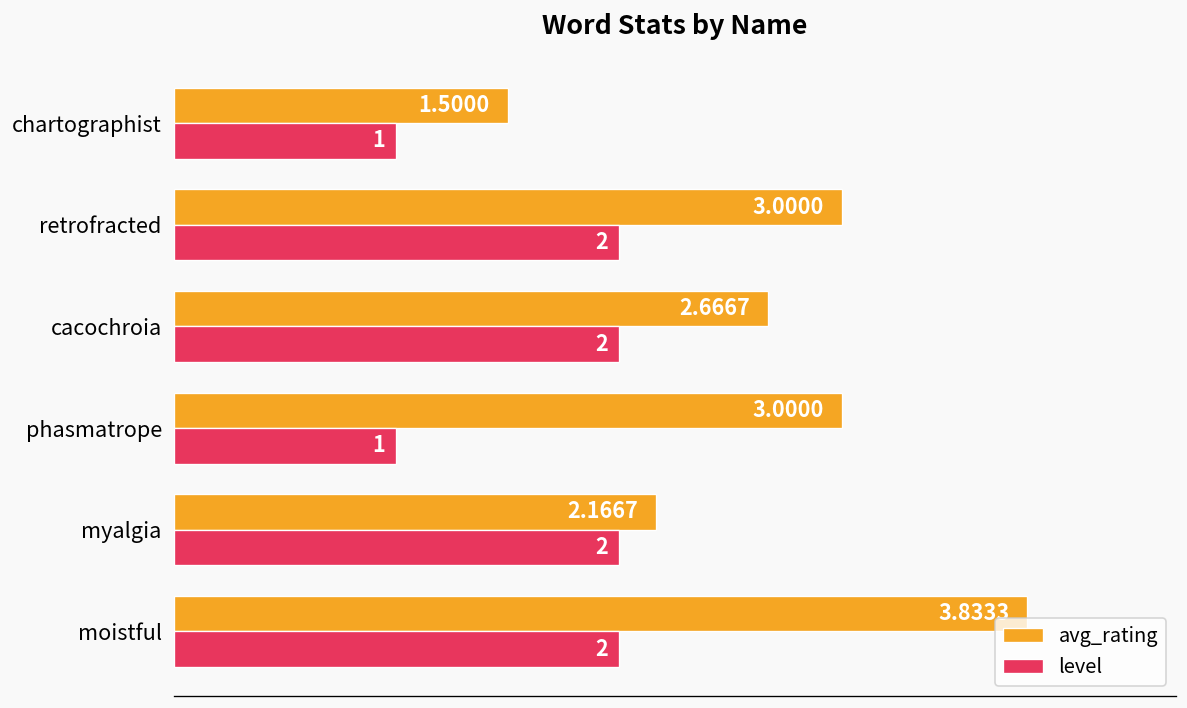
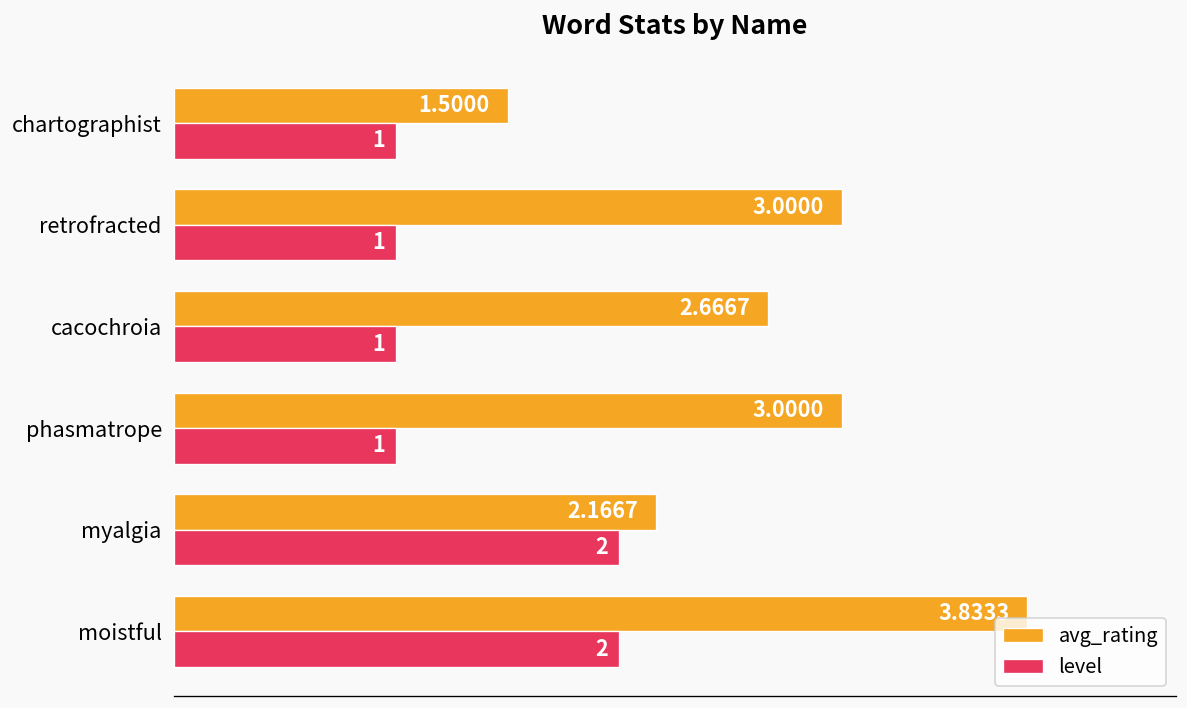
level, retrofracted: 2 -> 1
level, cacochroia: 2 -> 1
